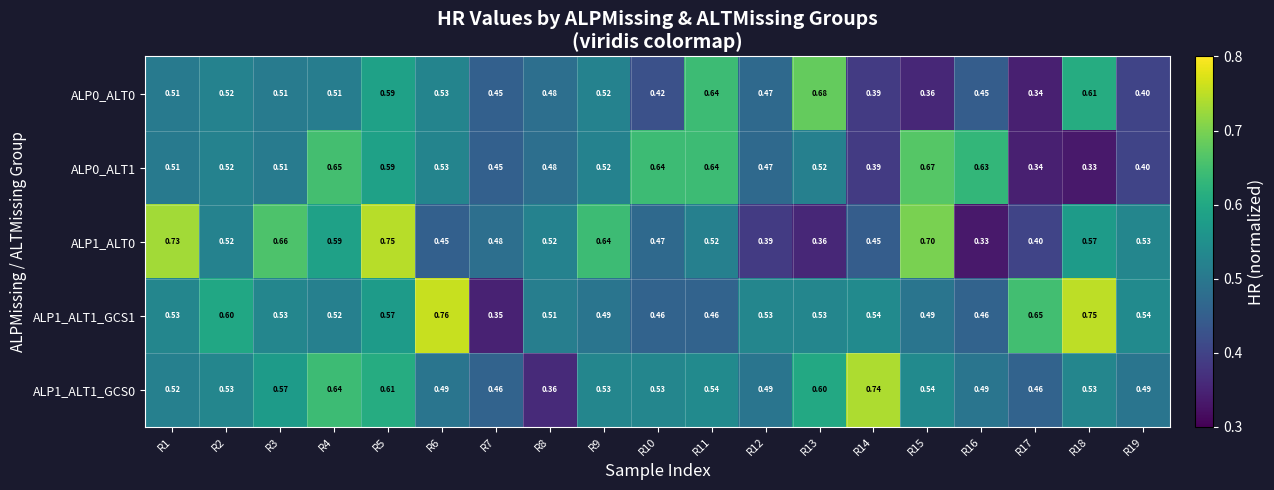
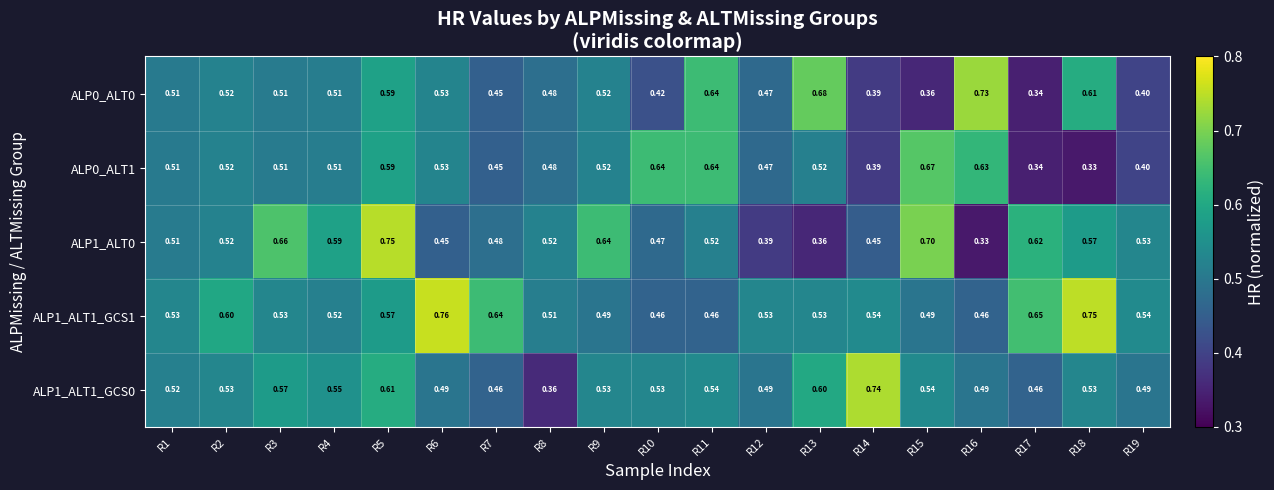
ALP0_ALT0, R16: 0.45 -> 0.73
ALP0_ALT1, R4: 0.65 -> 0.51
ALP1_ALT0, R1: 0.73 -> 0.51
ALP1_ALT0, R17: 0.40 -> 0.62
ALP1_ALT1_GCS1, R7: 0.35 -> 0.64
ALP1_ALT1_GCS0, R4: 0.64 -> 0.55
